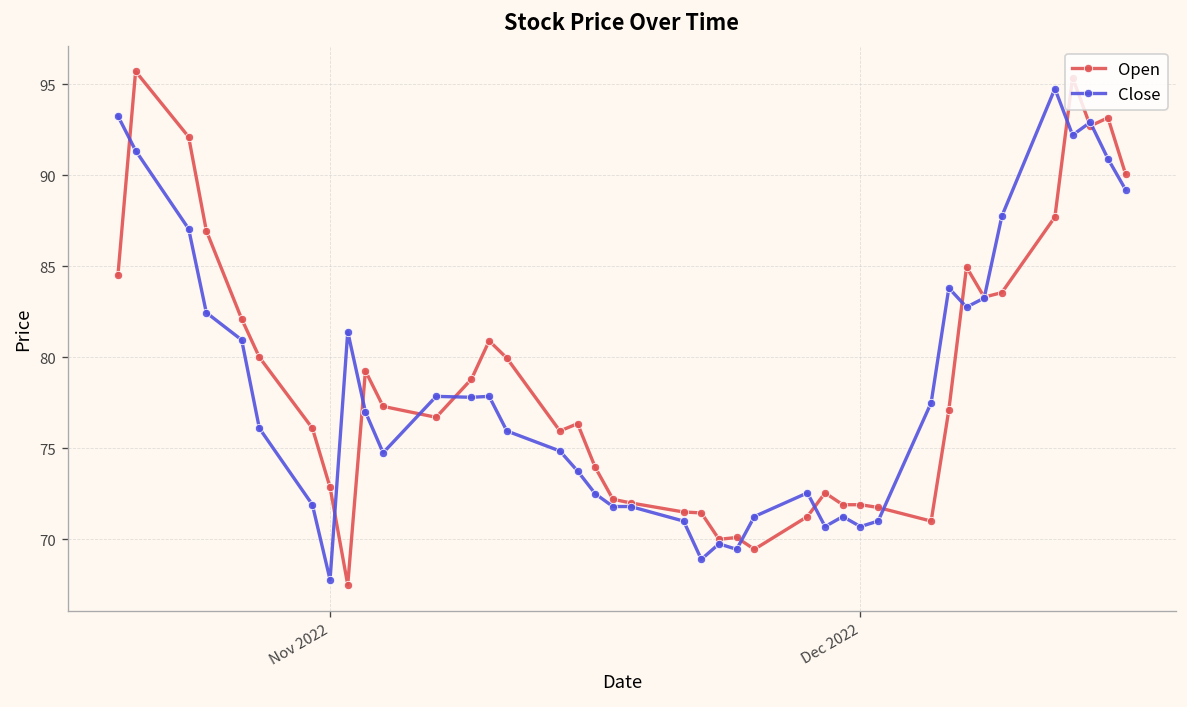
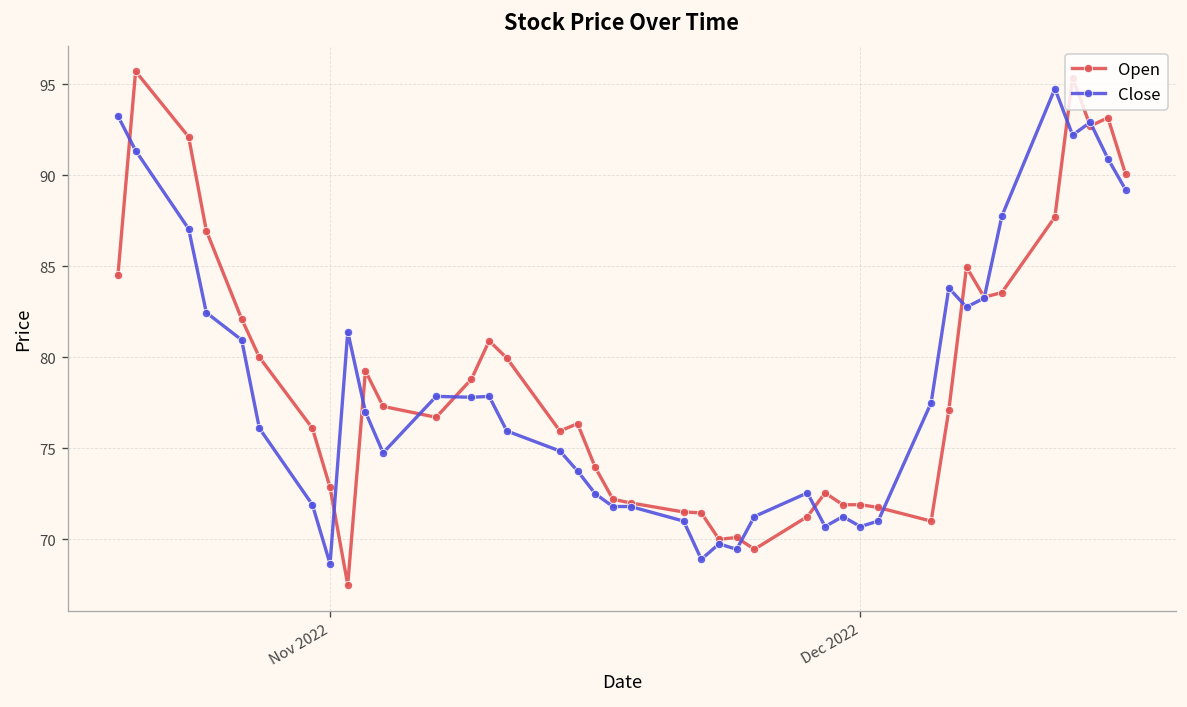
Close, Nov 2022: 67.8 -> 68.7
